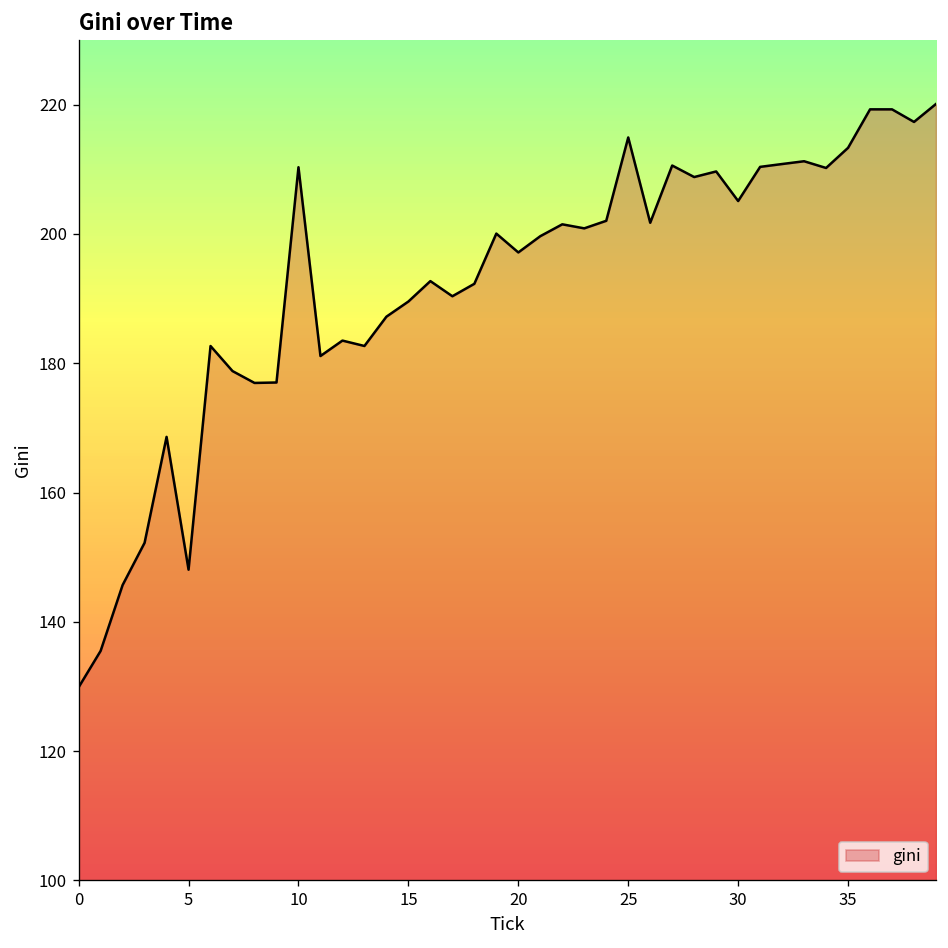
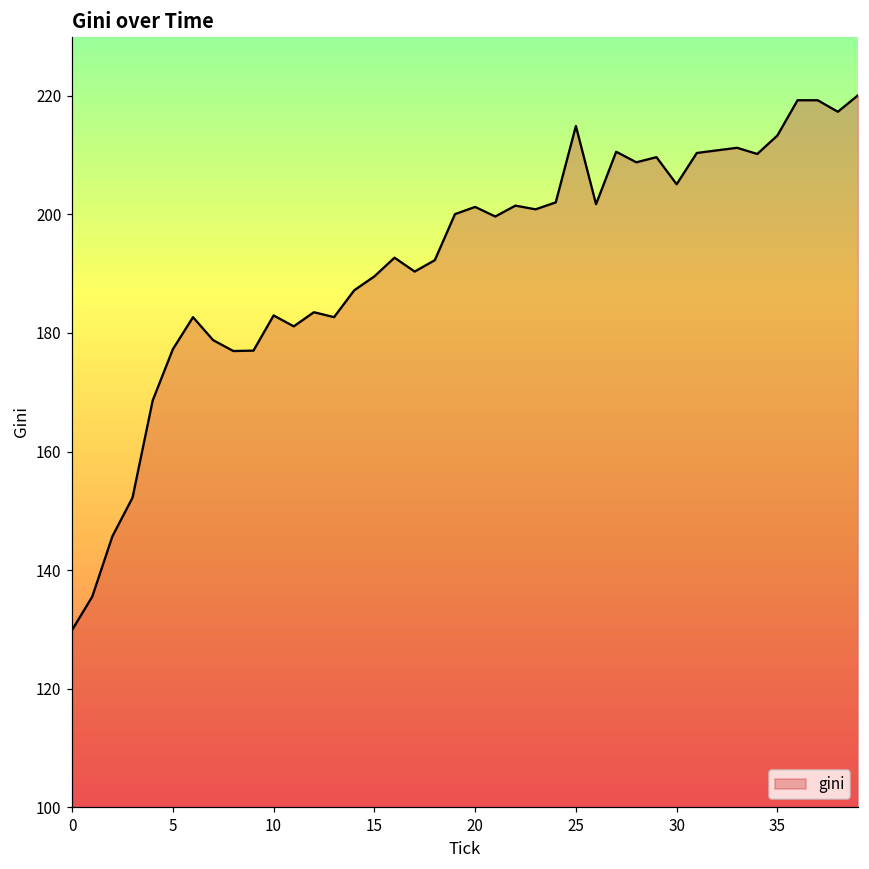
5: 148 -> 177
10: 210 -> 183
20: 197 -> 201
